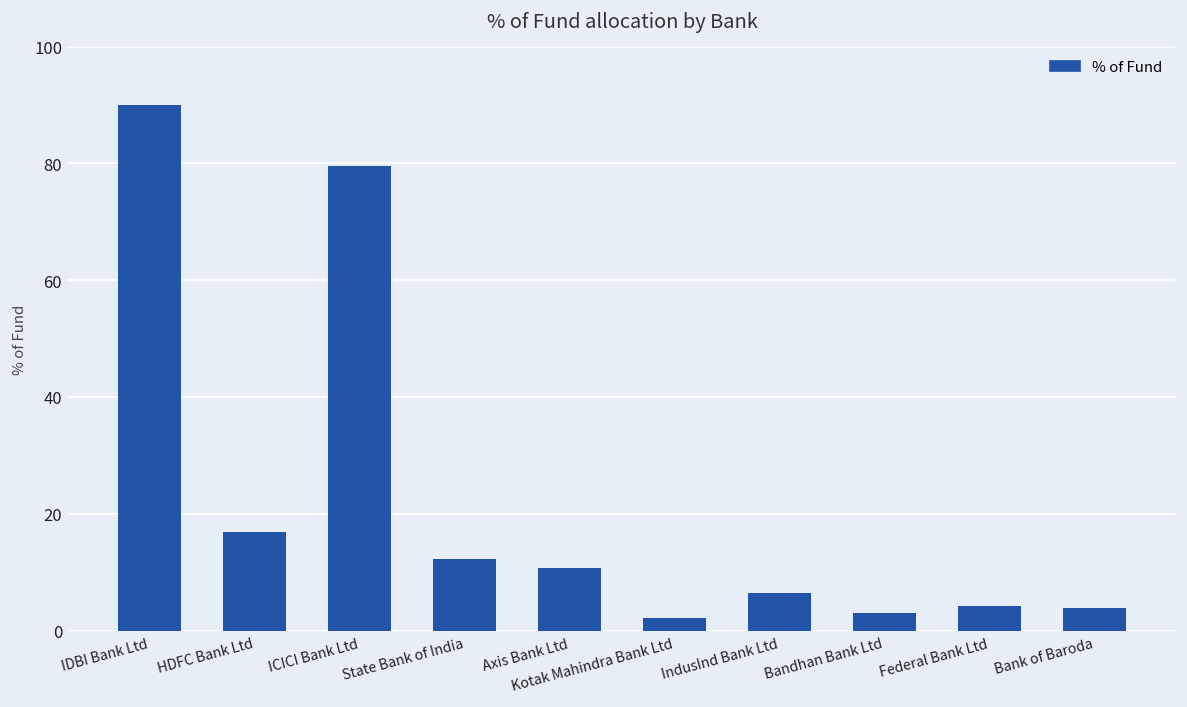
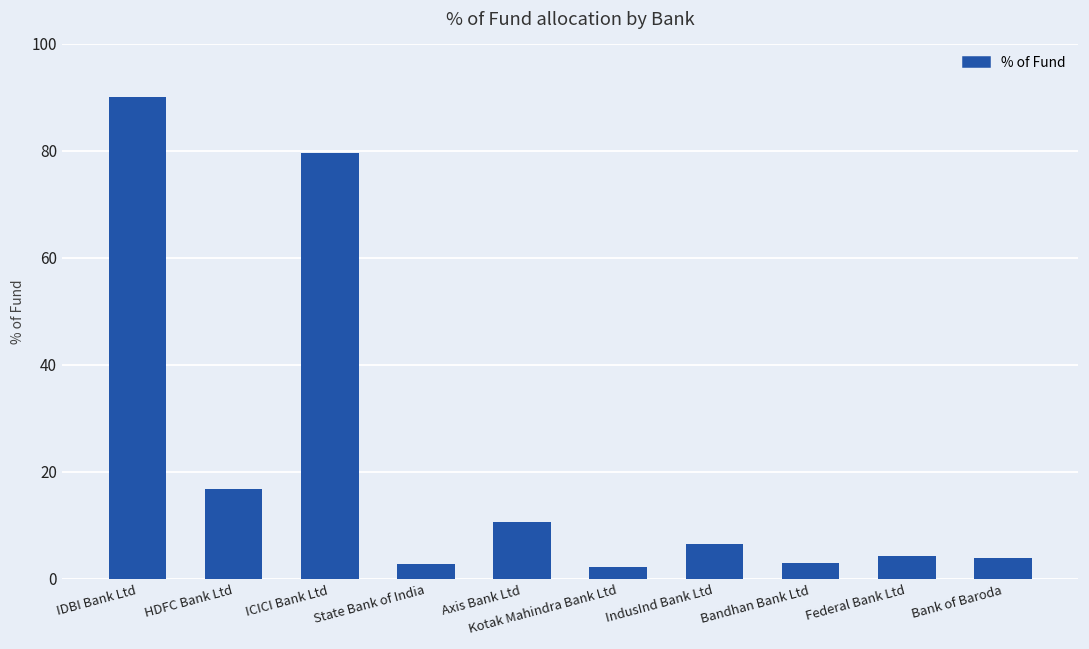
State Bank of India: 12 -> 3
